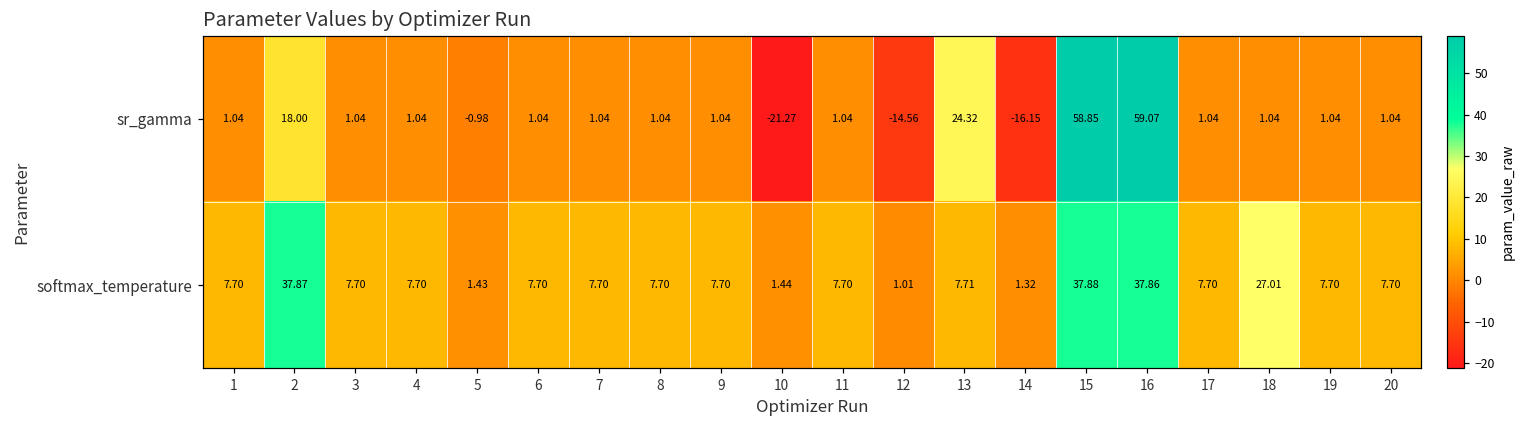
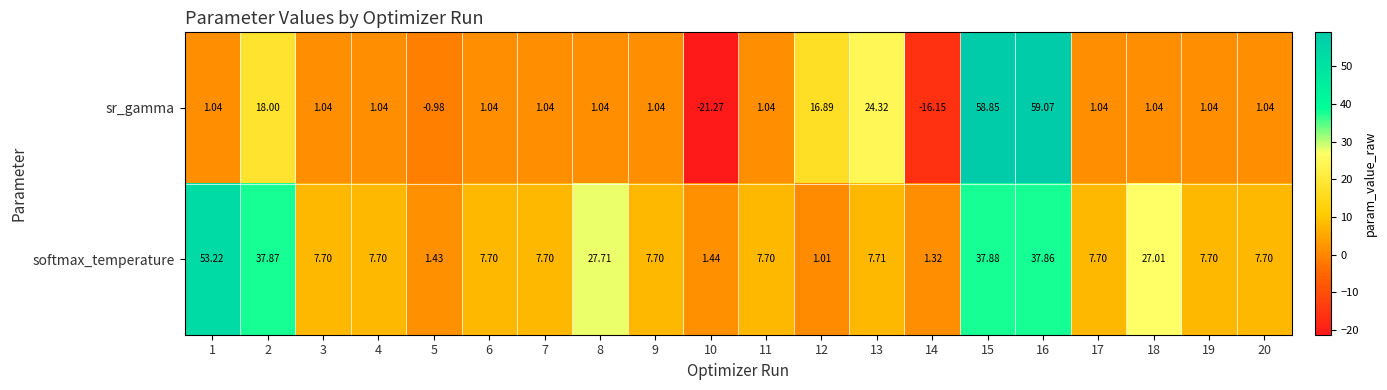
sr_gamma, 12: -14.56 -> 16.89
softmax_temperature, 1: 7.70 -> 53.22
softmax_temperature, 8: 7.70 -> 27.71
